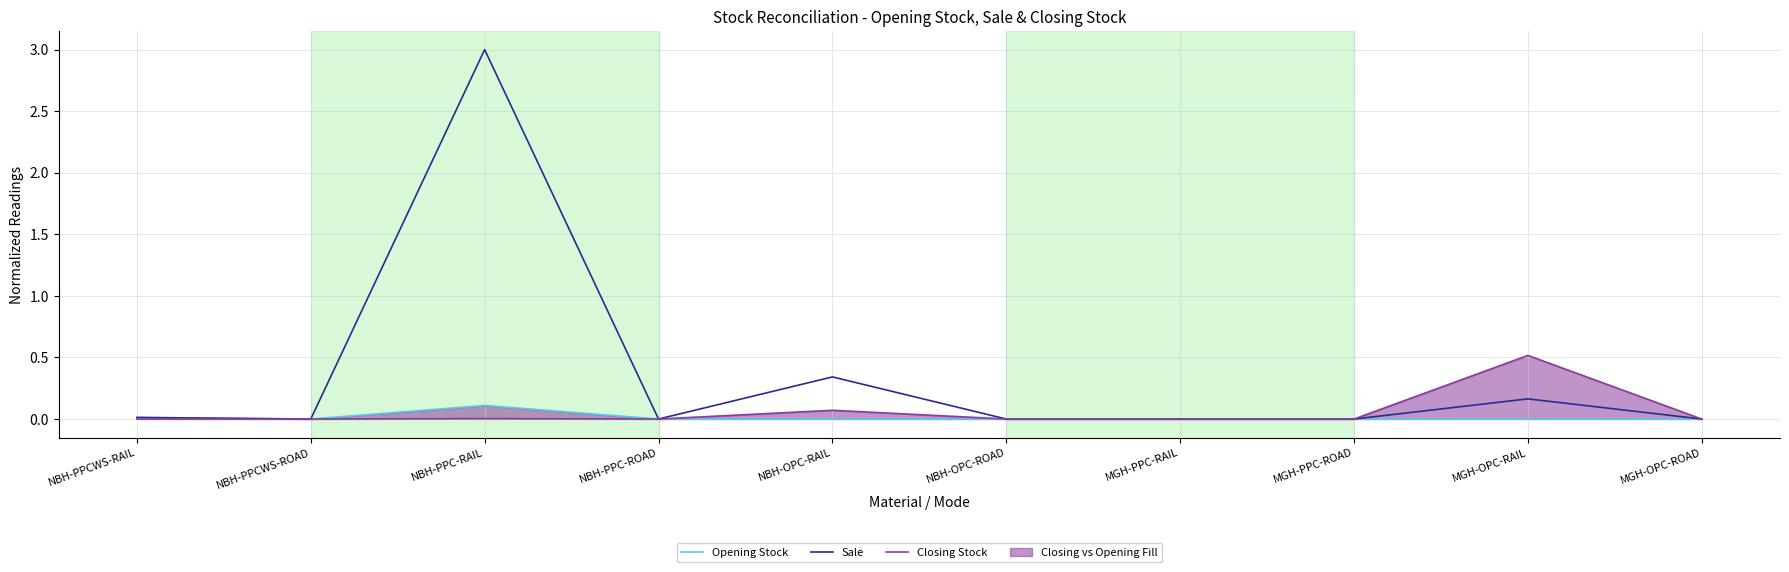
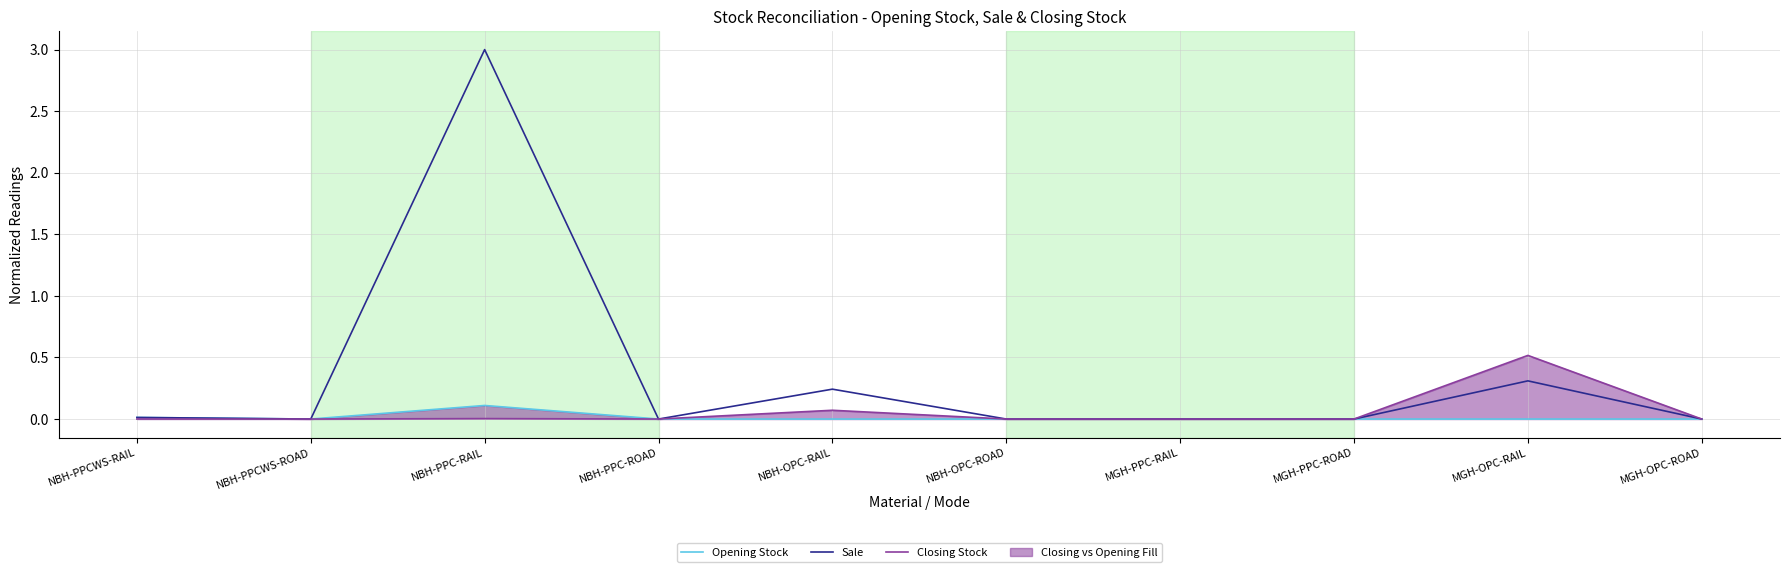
Sale, NBH-OPC-RAIL: 0.34 -> 0.24
Sale, MGH-OPC-RAIL: 0.16 -> 0.31
